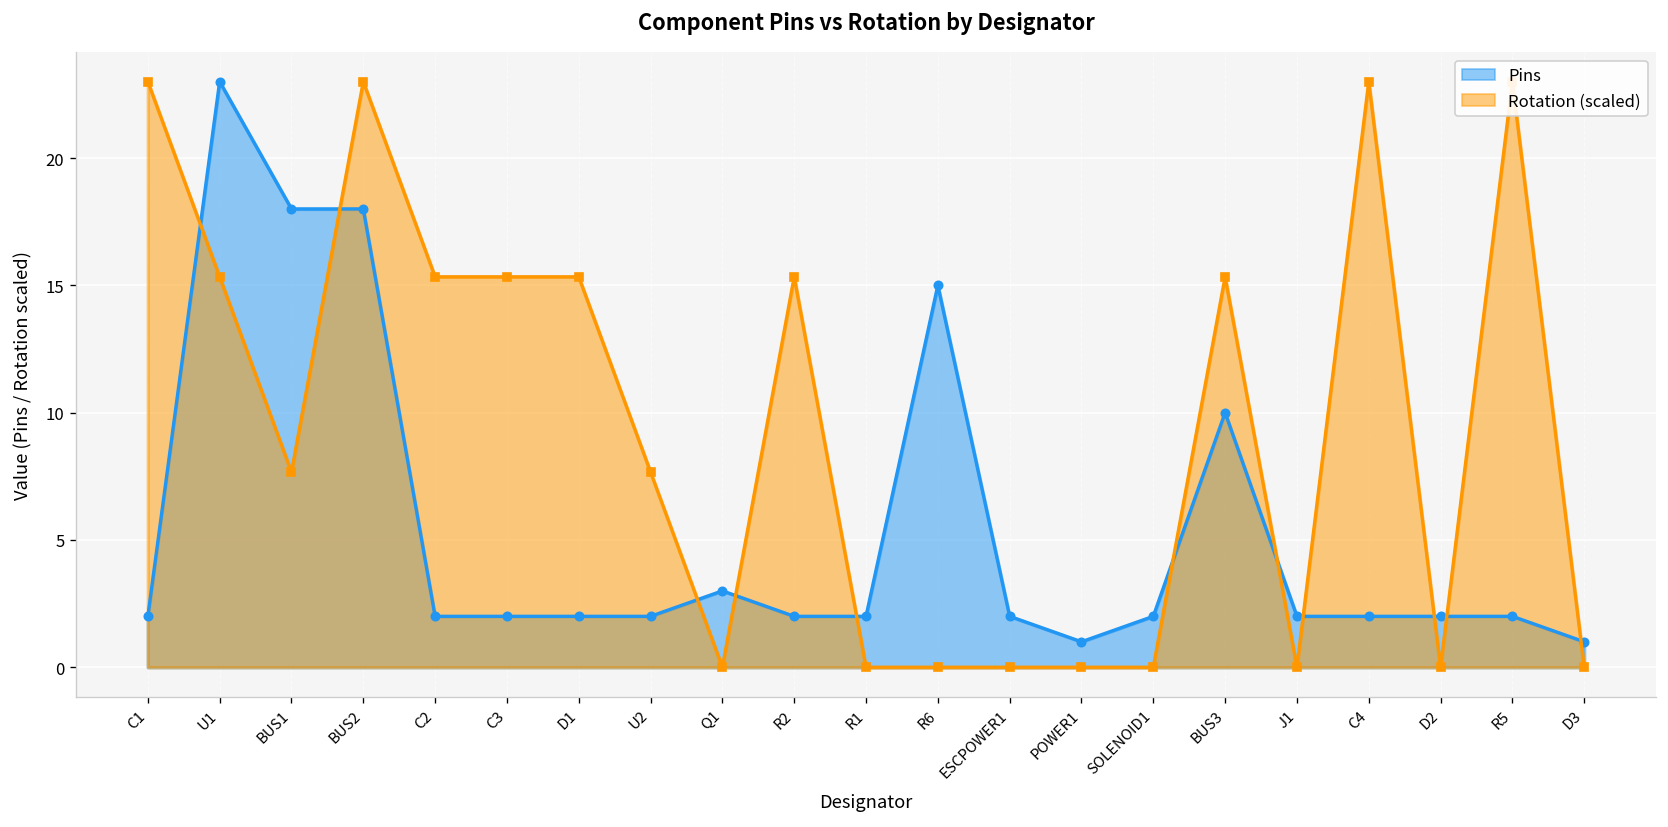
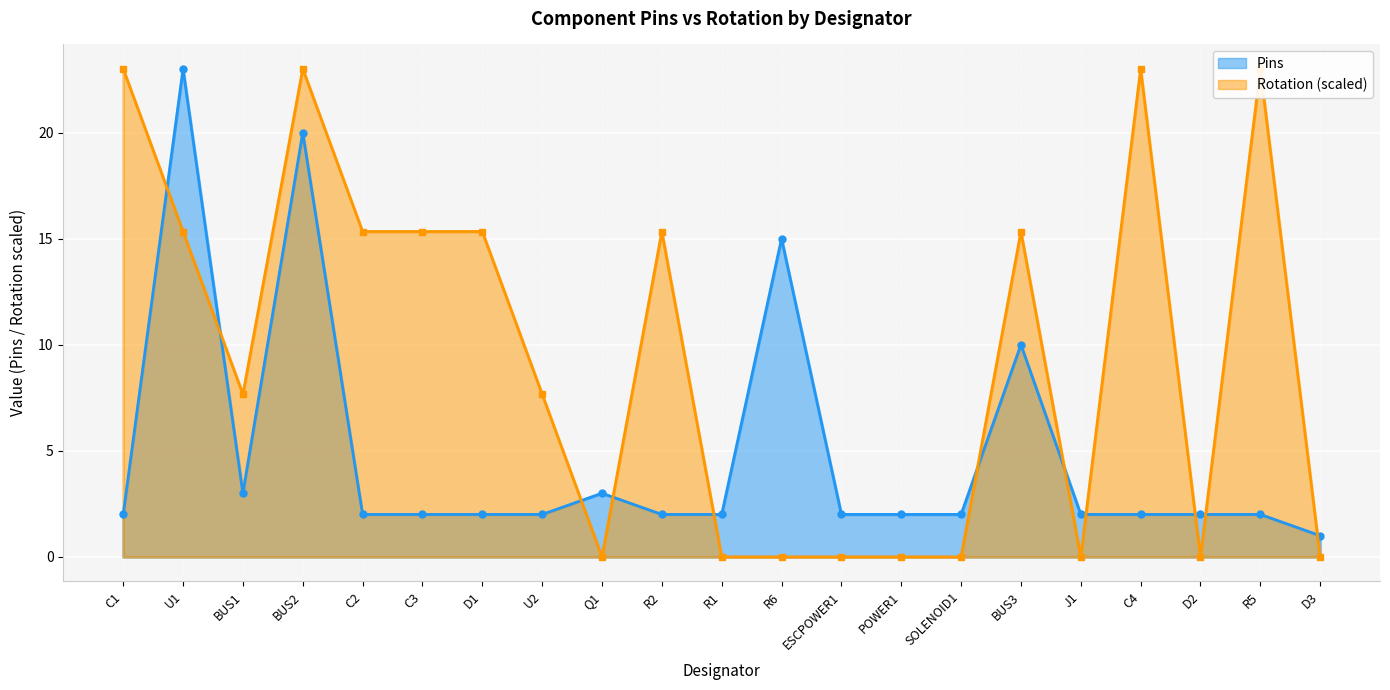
Pins, BUS1: 18 -> 3
Pins, BUS2: 18 -> 20
Pins, POWER1: 1 -> 2
